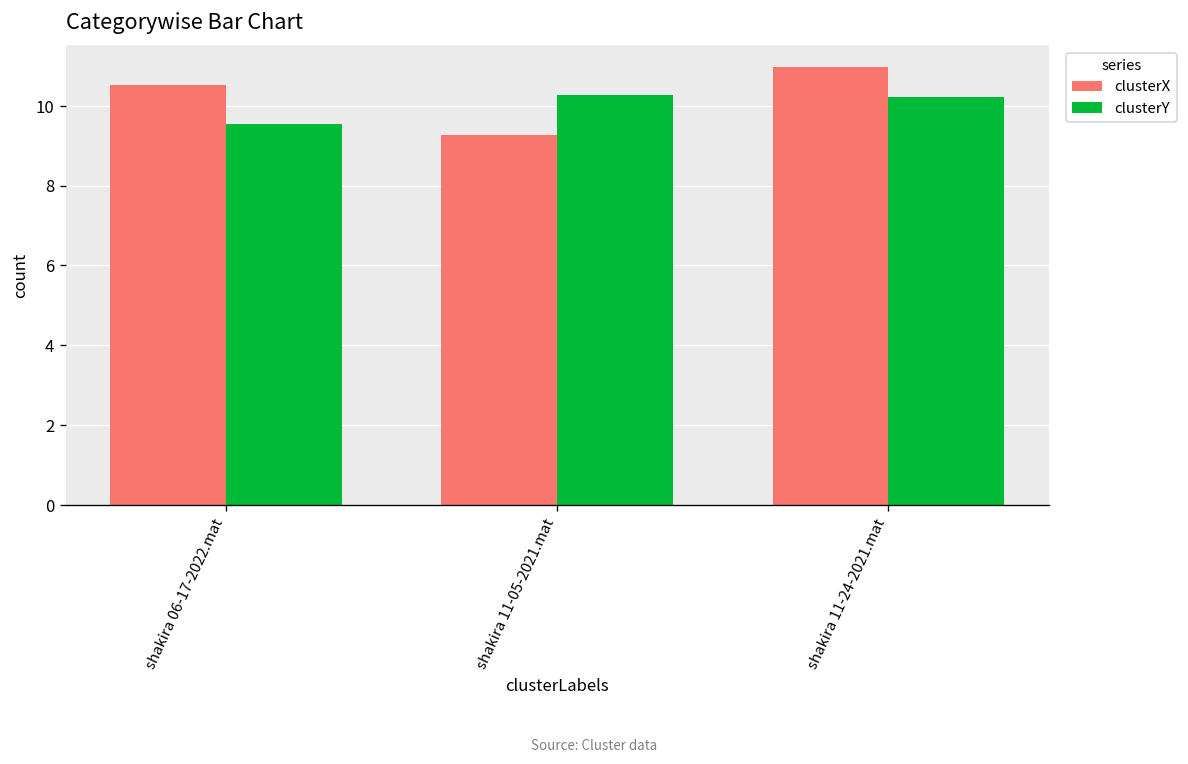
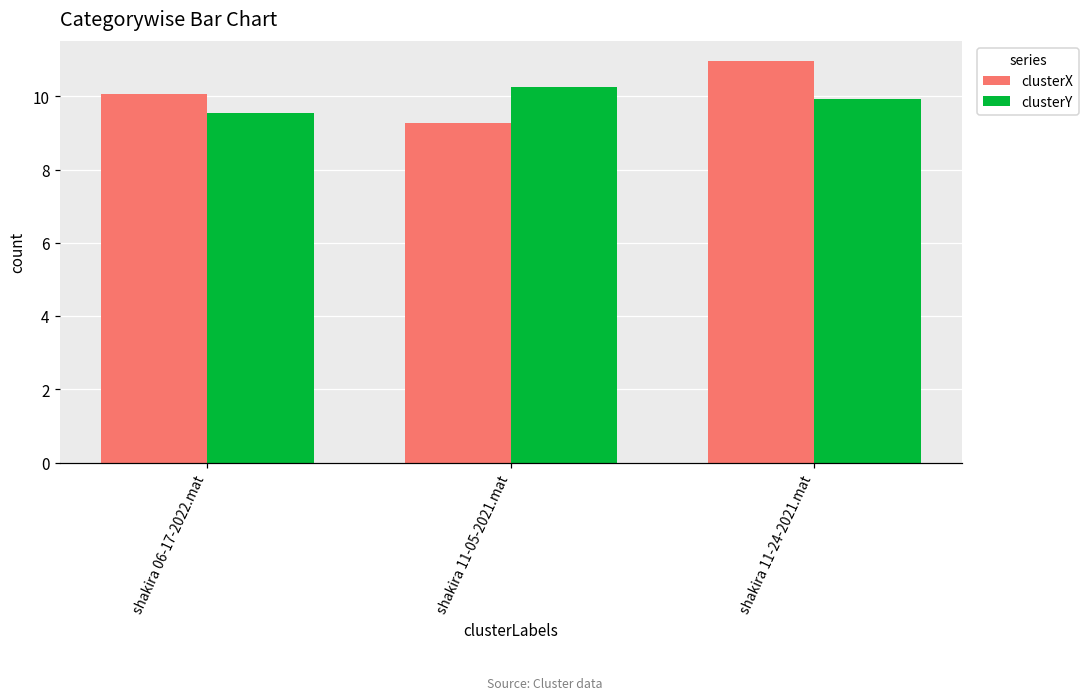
clusterX, shakira 06-17-2022.mat: 10.5 -> 10.1
clusterY, shakira 11-24-2021.mat: 10.2 -> 9.9
